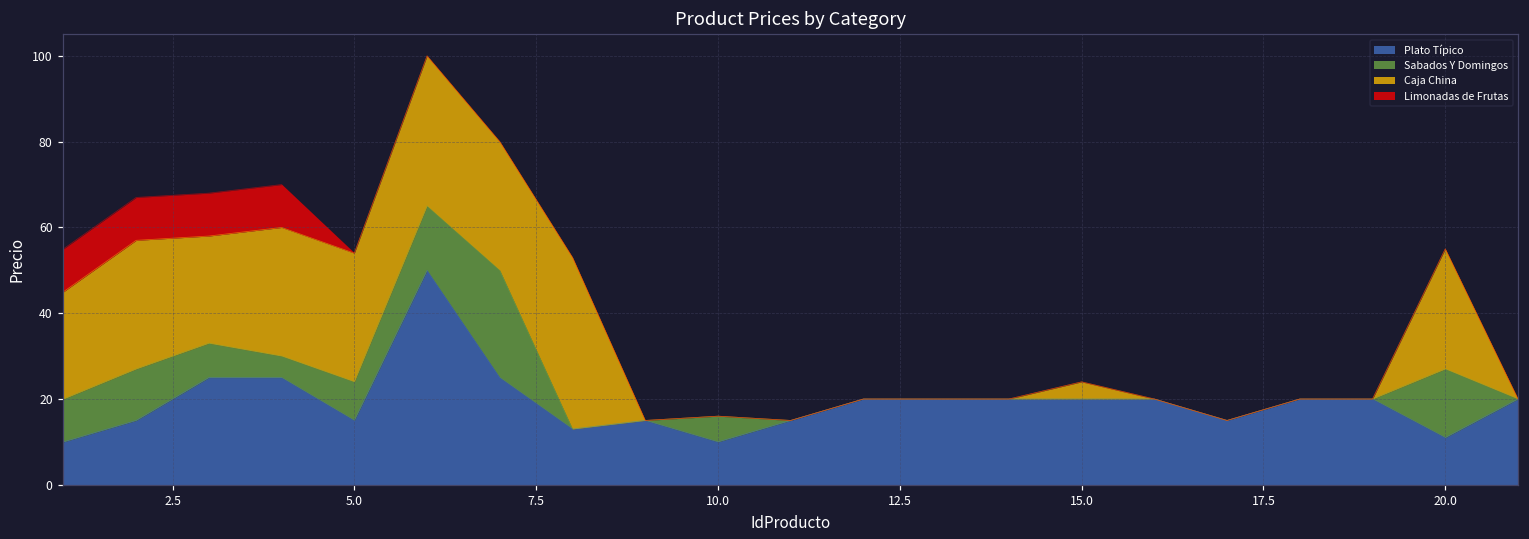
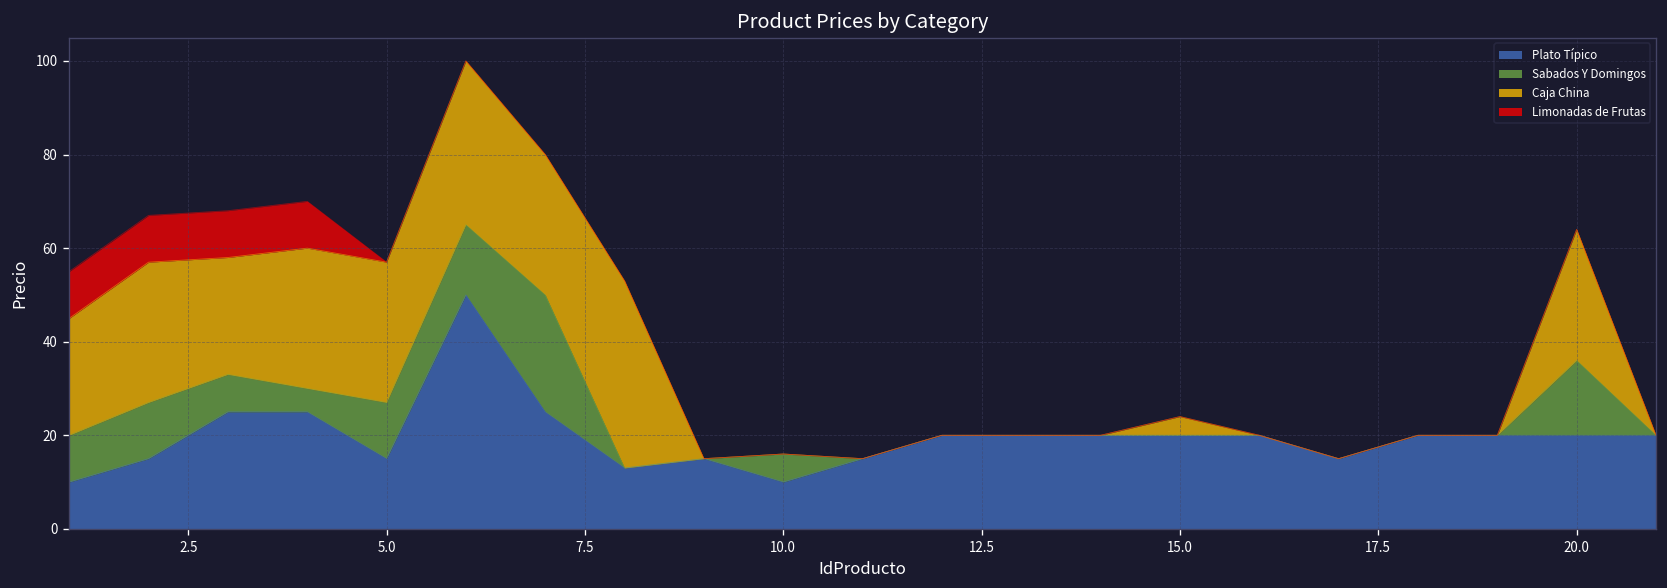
Sabados Y Domingos, 5.0: 9 -> 12
Plato Típico, 20.0: 11 -> 20
